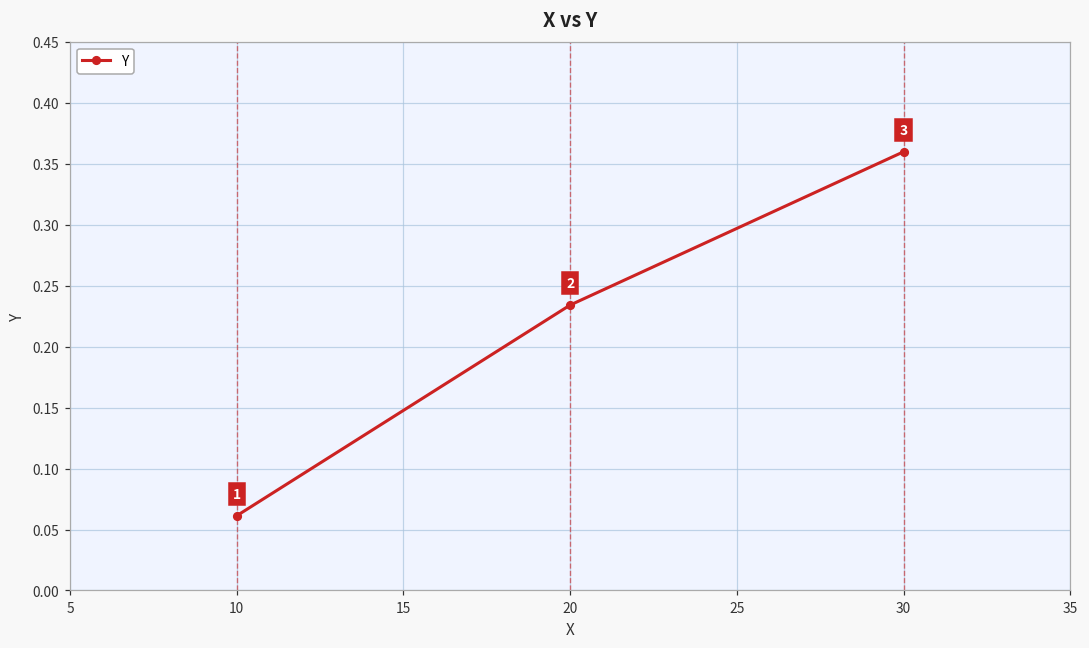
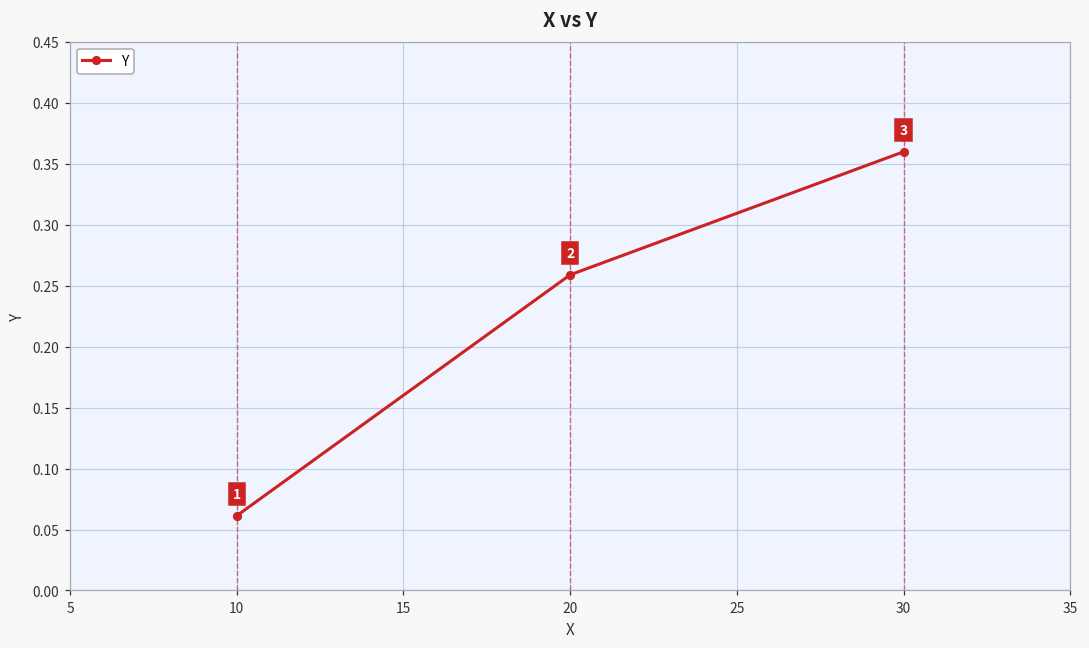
20: 0.234 -> 0.259
